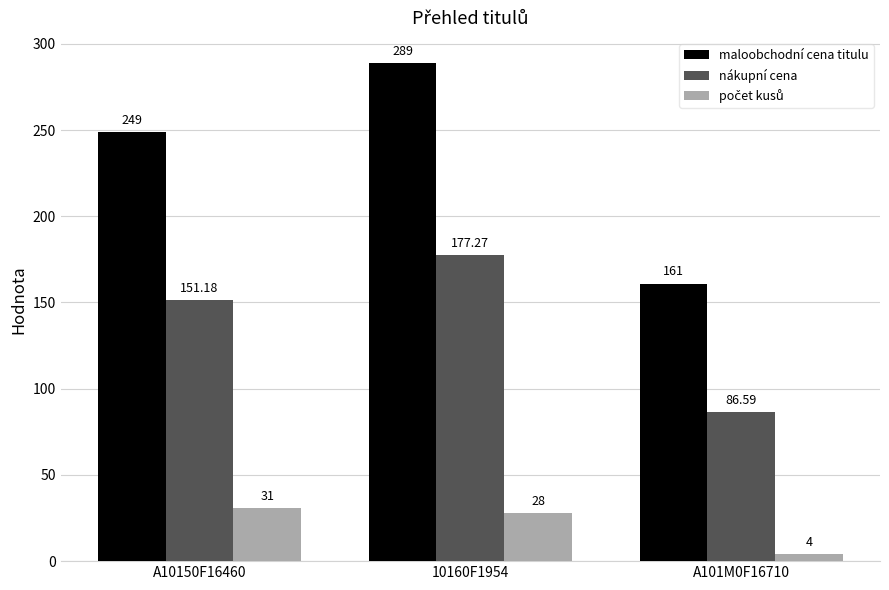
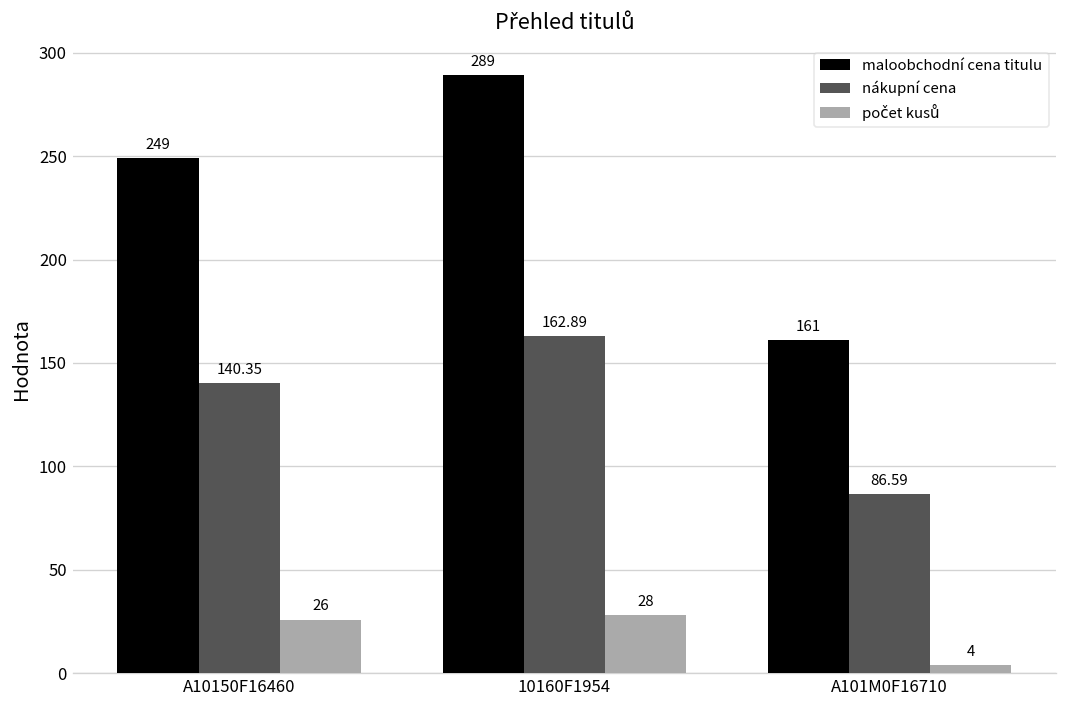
nákupní cena, A10150F16460: 151.18 -> 140.35
počet kusů, A10150F16460: 31 -> 26
nákupní cena, 10160F1954: 177.27 -> 162.89
